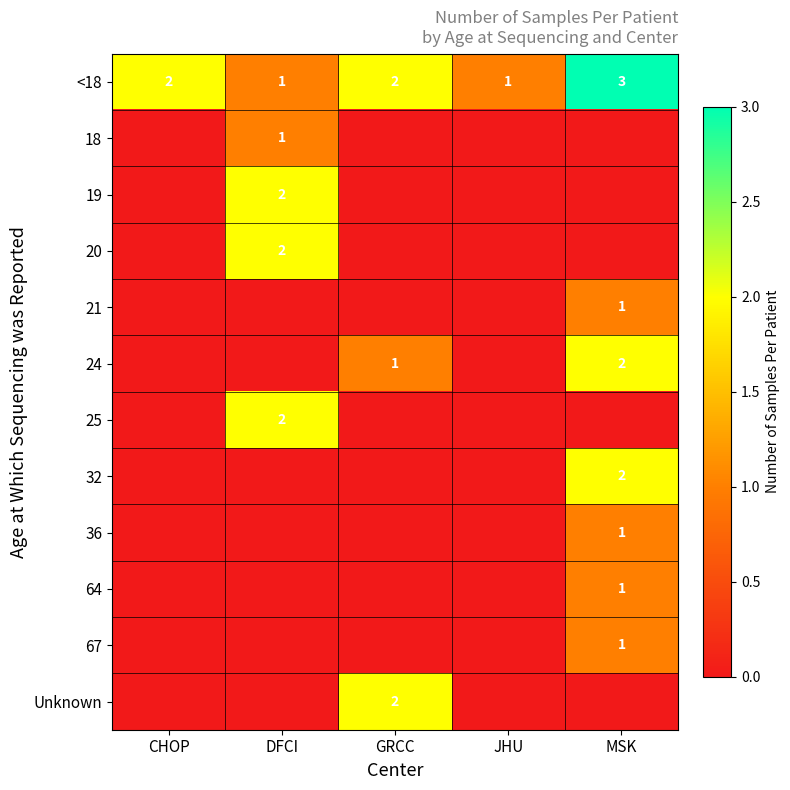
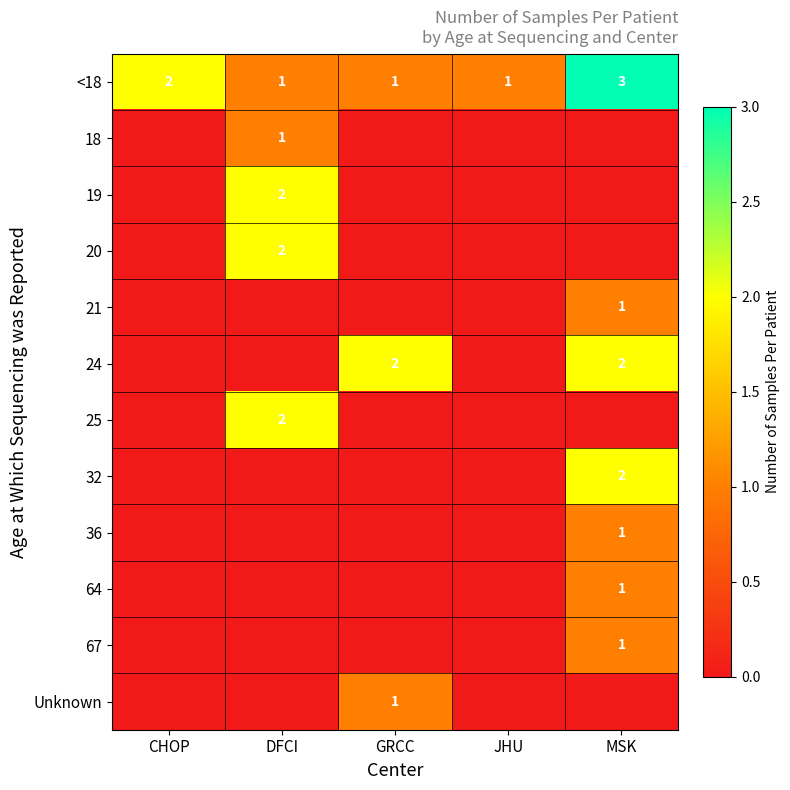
<18, GRCC: 2 -> 1
24, GRCC: 1 -> 2
Unknown, GRCC: 2 -> 1
